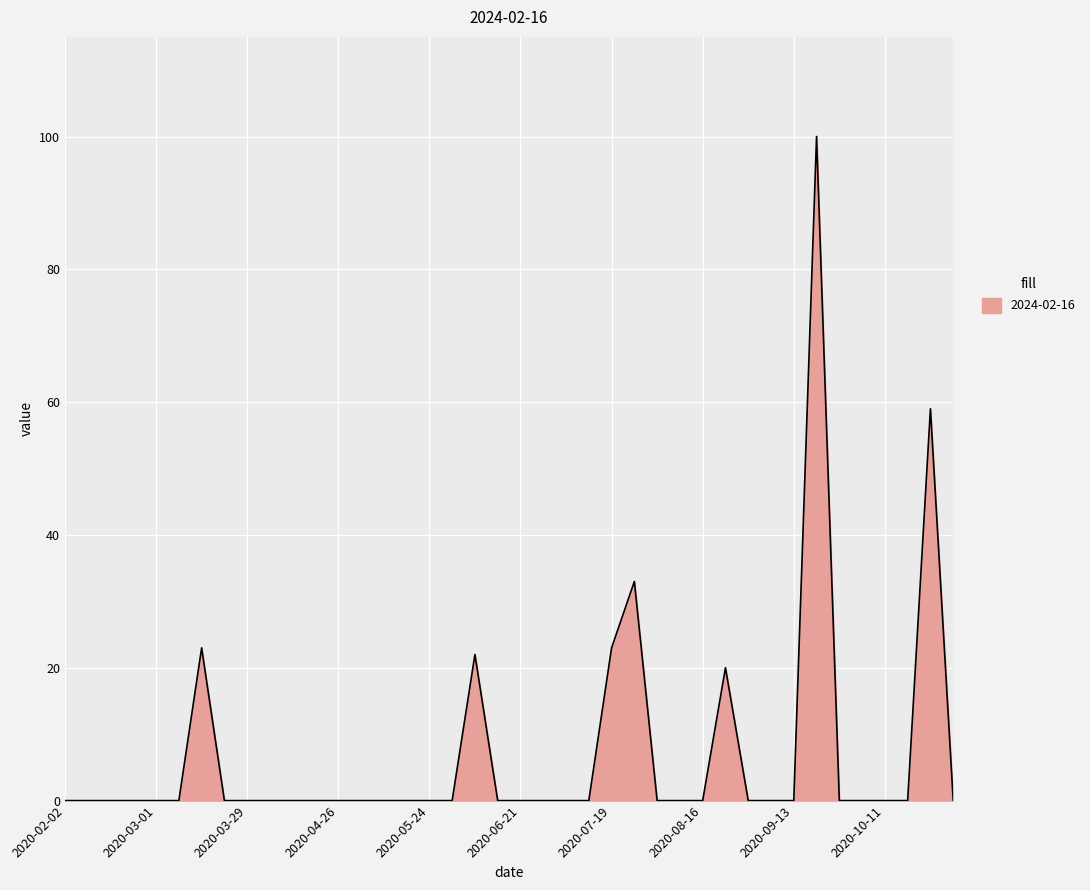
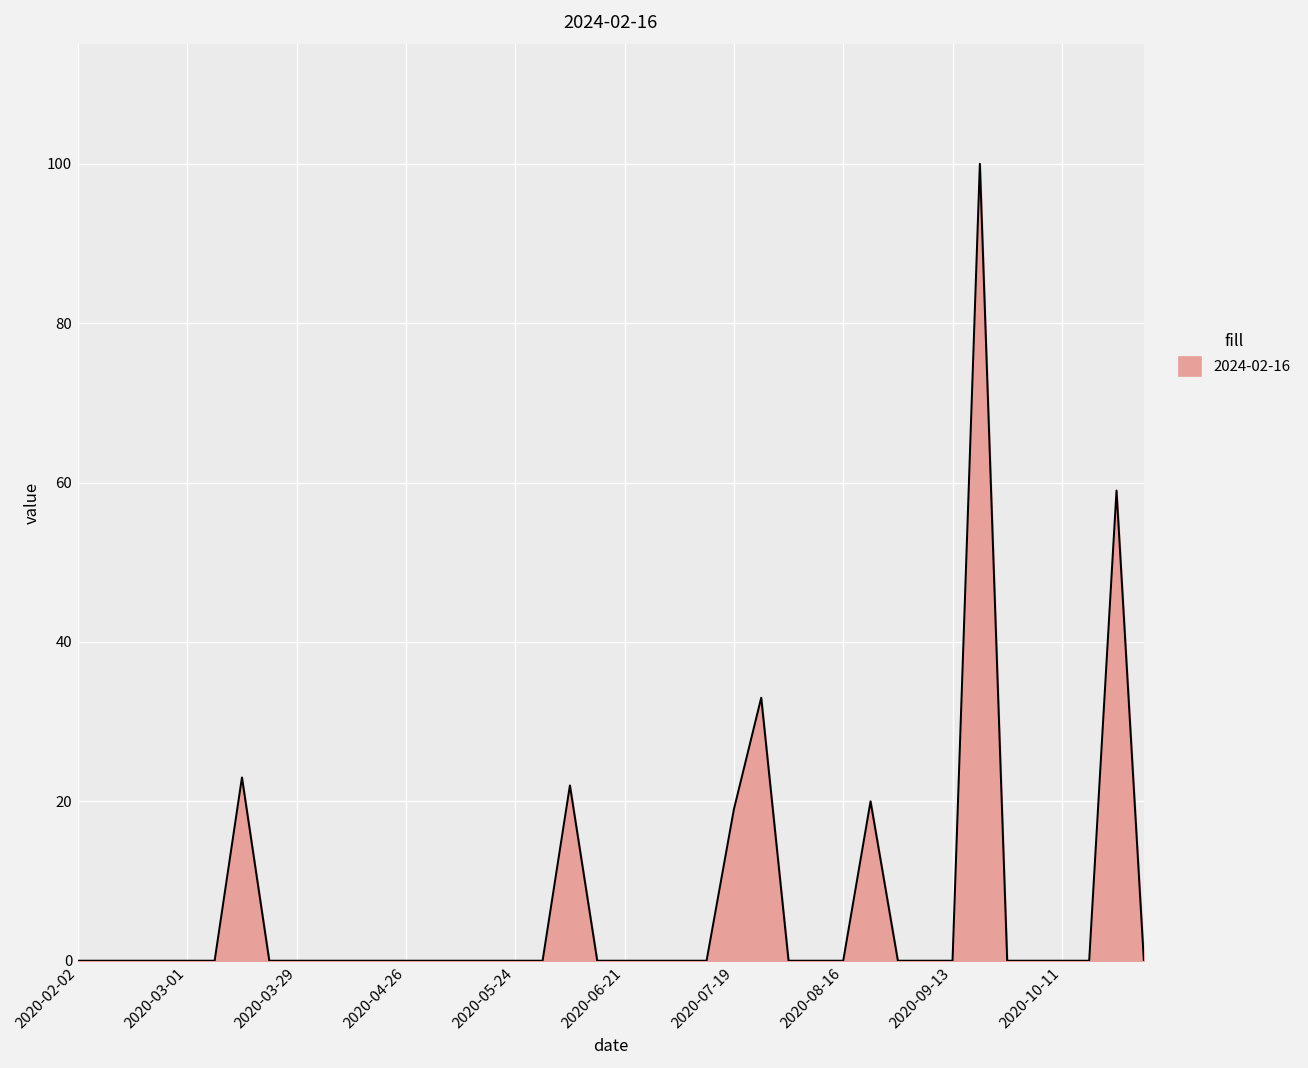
2020-07-19: 23 -> 19
